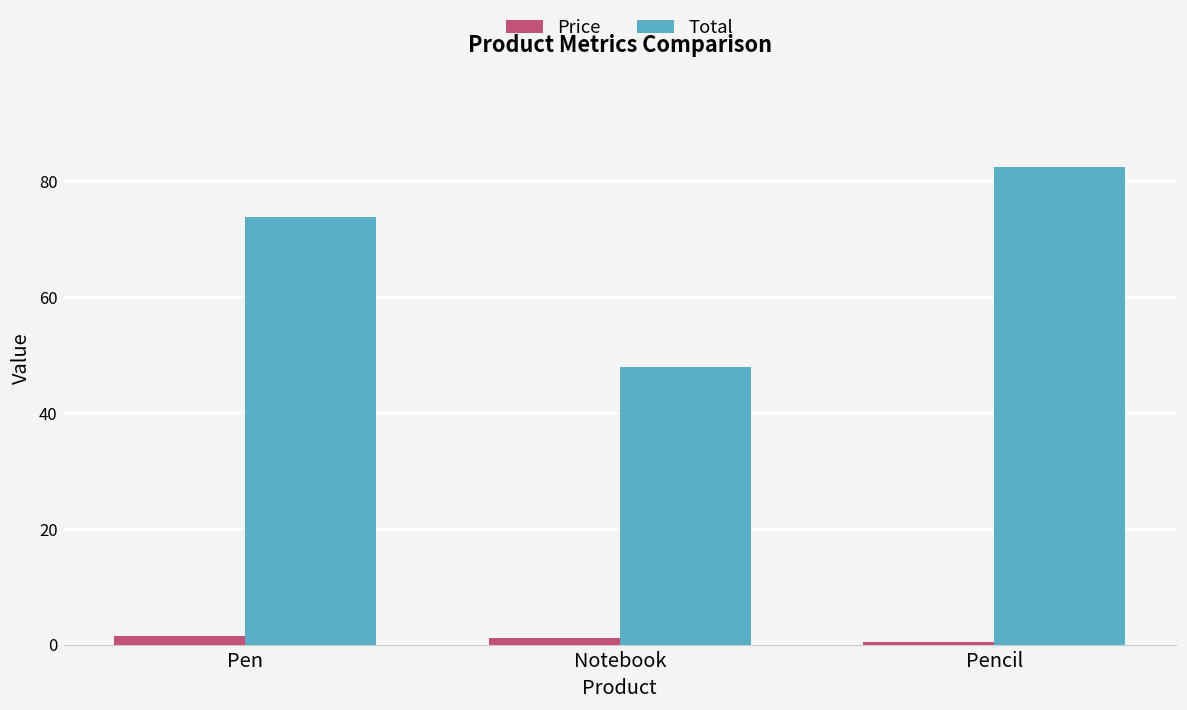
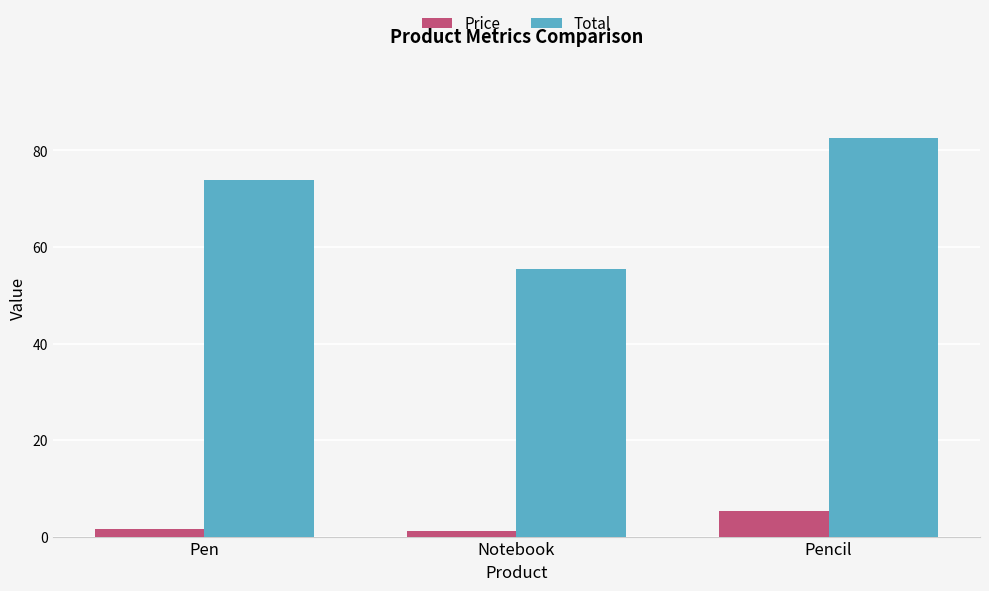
Total, Notebook: 48 -> 56
Price, Pencil: 1 -> 5
